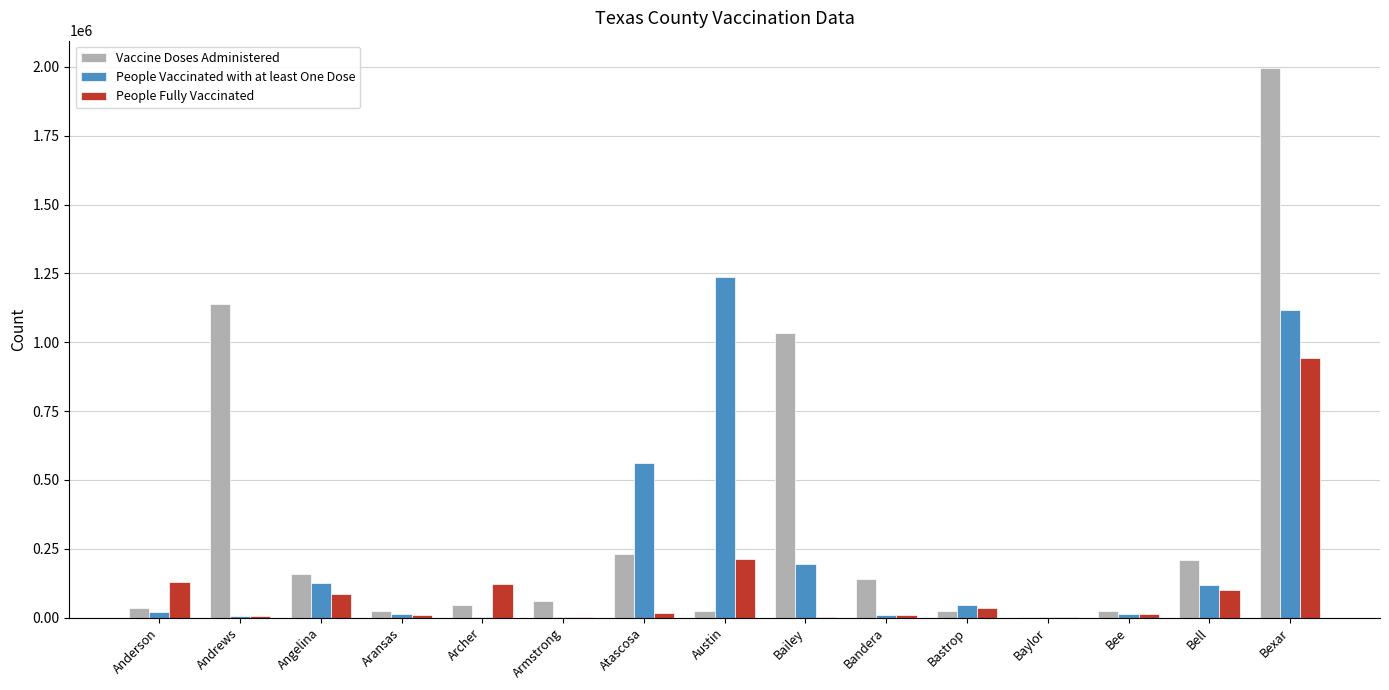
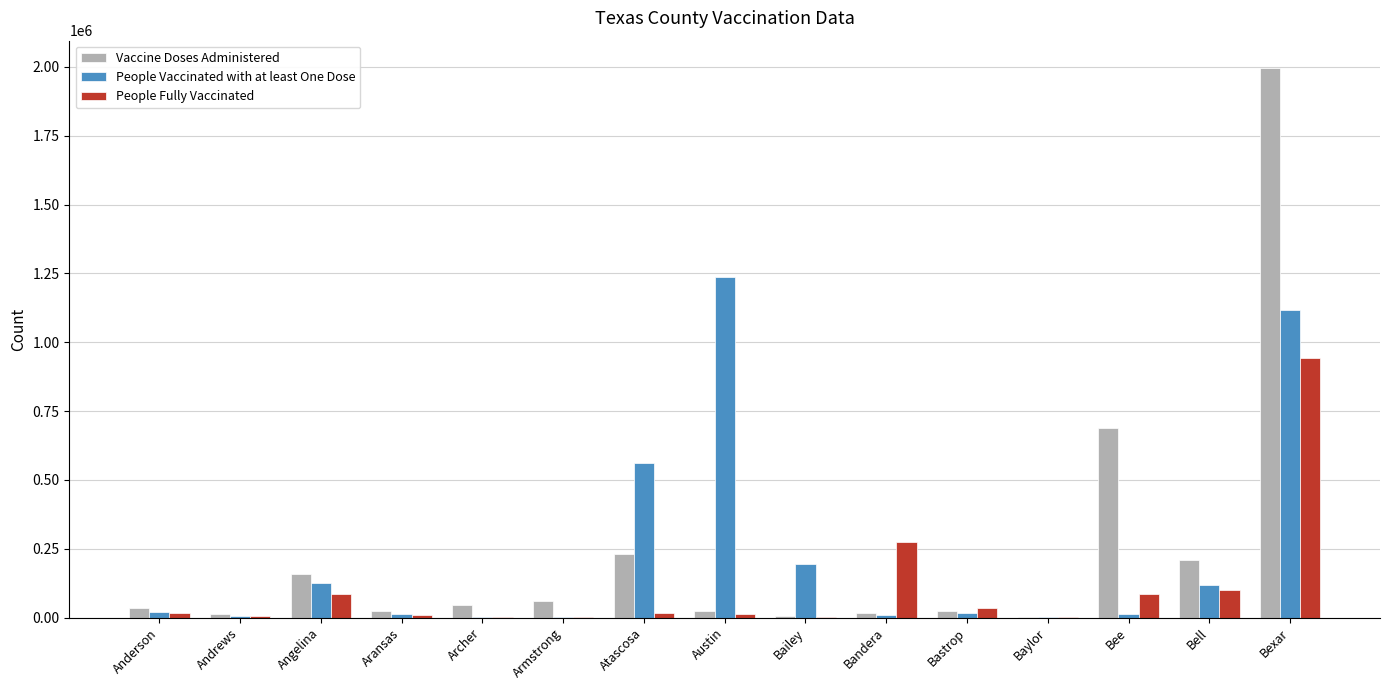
People Fully Vaccinated, Anderson: 130000 -> 20000
Vaccine Doses Administered, Andrews: 1140000 -> 10000
People Fully Vaccinated, Archer: 120000 -> 0
People Fully Vaccinated, Austin: 210000 -> 10000
Vaccine Doses Administered, Bailey: 1030000 -> 0
Vaccine Doses Administered, Bandera: 140000 -> 20000
People Fully Vaccinated, Bandera: 10000 -> 270000
People Vaccinated with at least One Dose, Bastrop: 40000 -> 10000
Vaccine Doses Administered, Bee: 20000 -> 690000
People Fully Vaccinated, Bee: 10000 -> 80000
